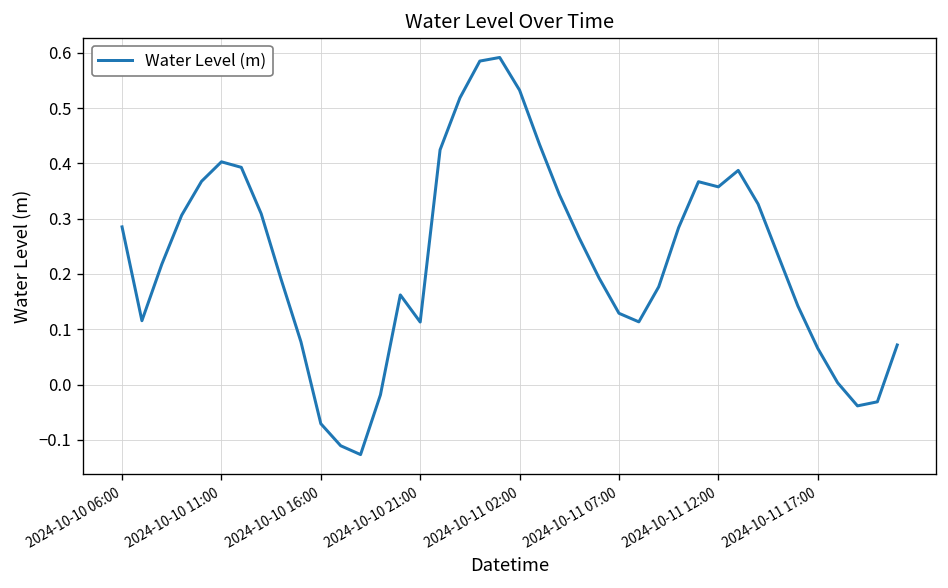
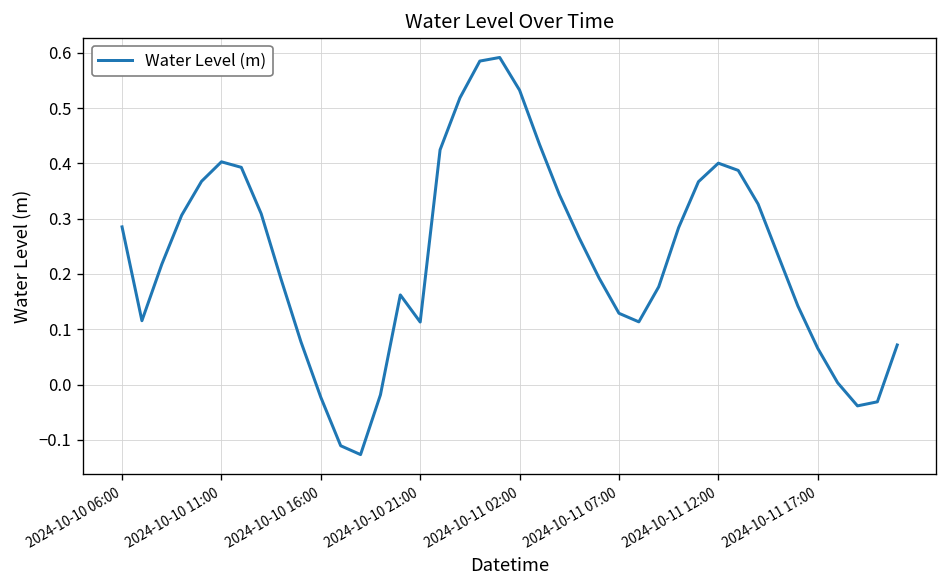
2024-10-10 16:00: -0.07 -> -0.02
2024-10-11 12:00: 0.36 -> 0.40
